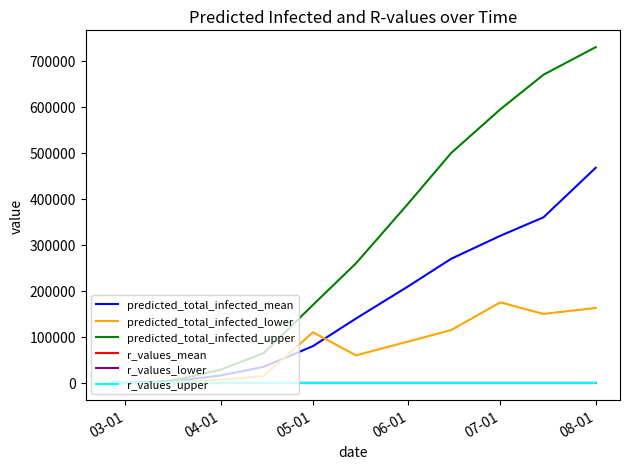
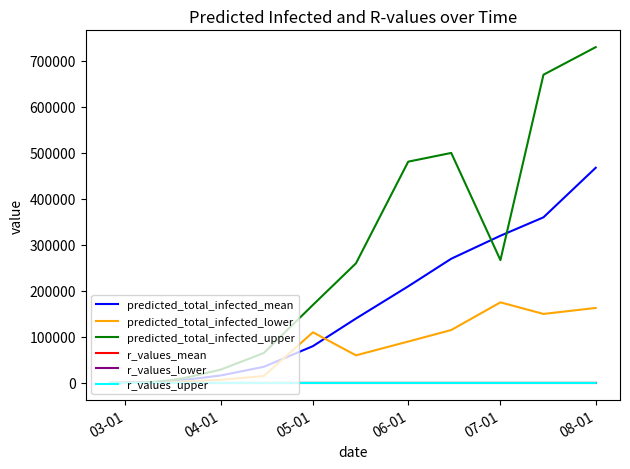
predicted_total_infected_upper, 06-01: 390000 -> 480000
predicted_total_infected_upper, 07-01: 600000 -> 270000
